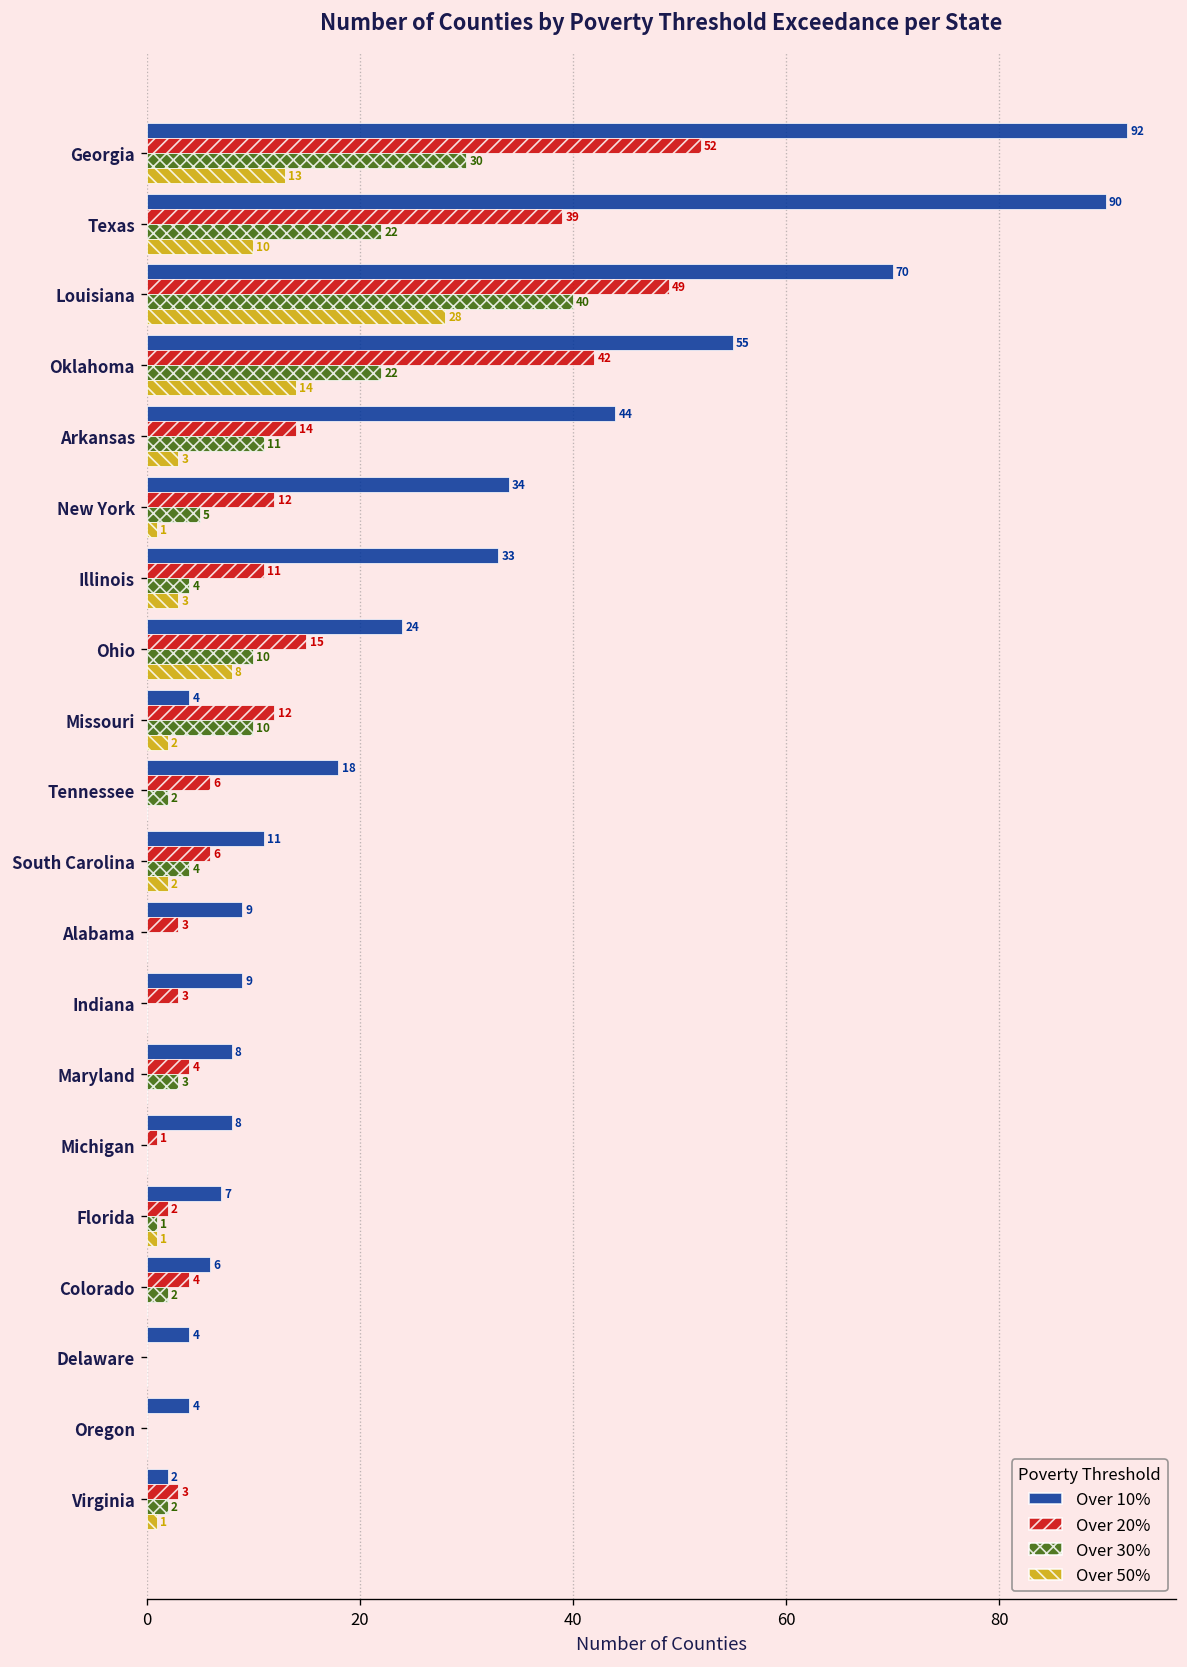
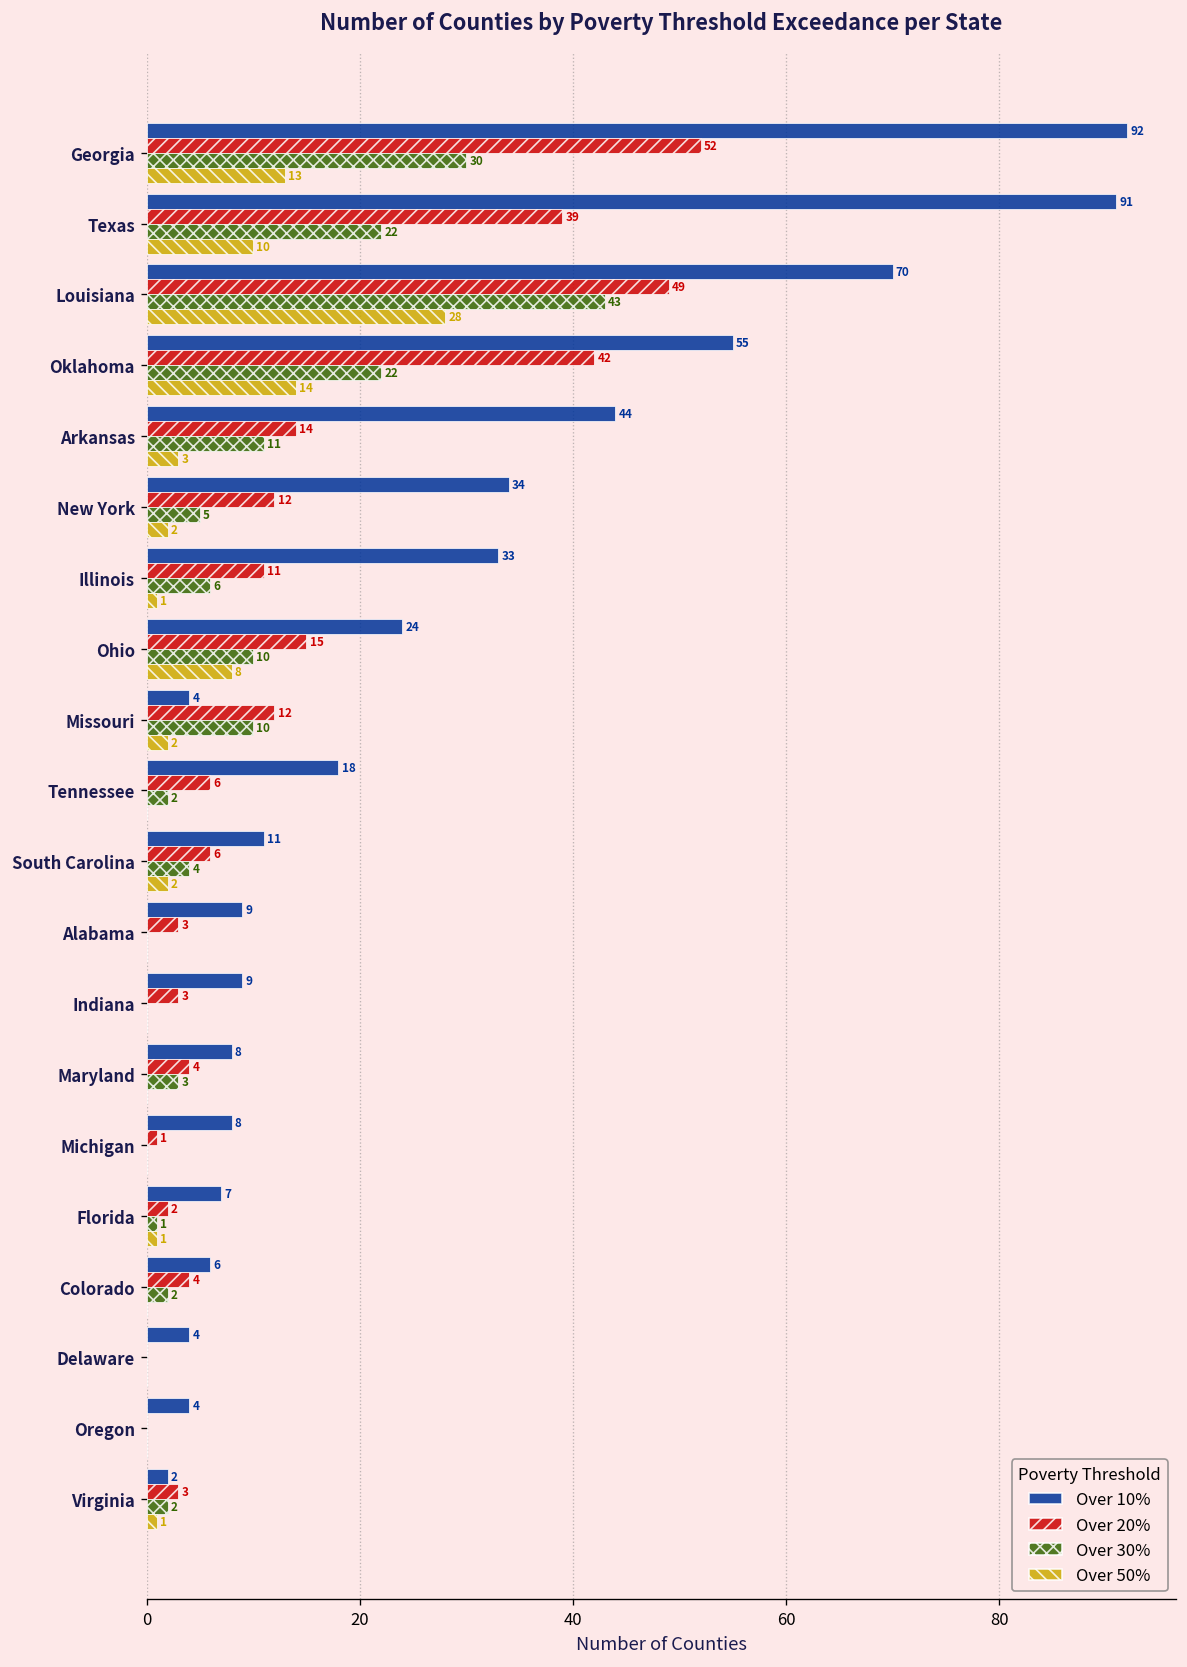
Over 10%, Texas: 90 -> 91
Over 30%, Louisiana: 40 -> 43
Over 50%, New York: 1 -> 2
Over 30%, Illinois: 4 -> 6
Over 50%, Illinois: 3 -> 1
